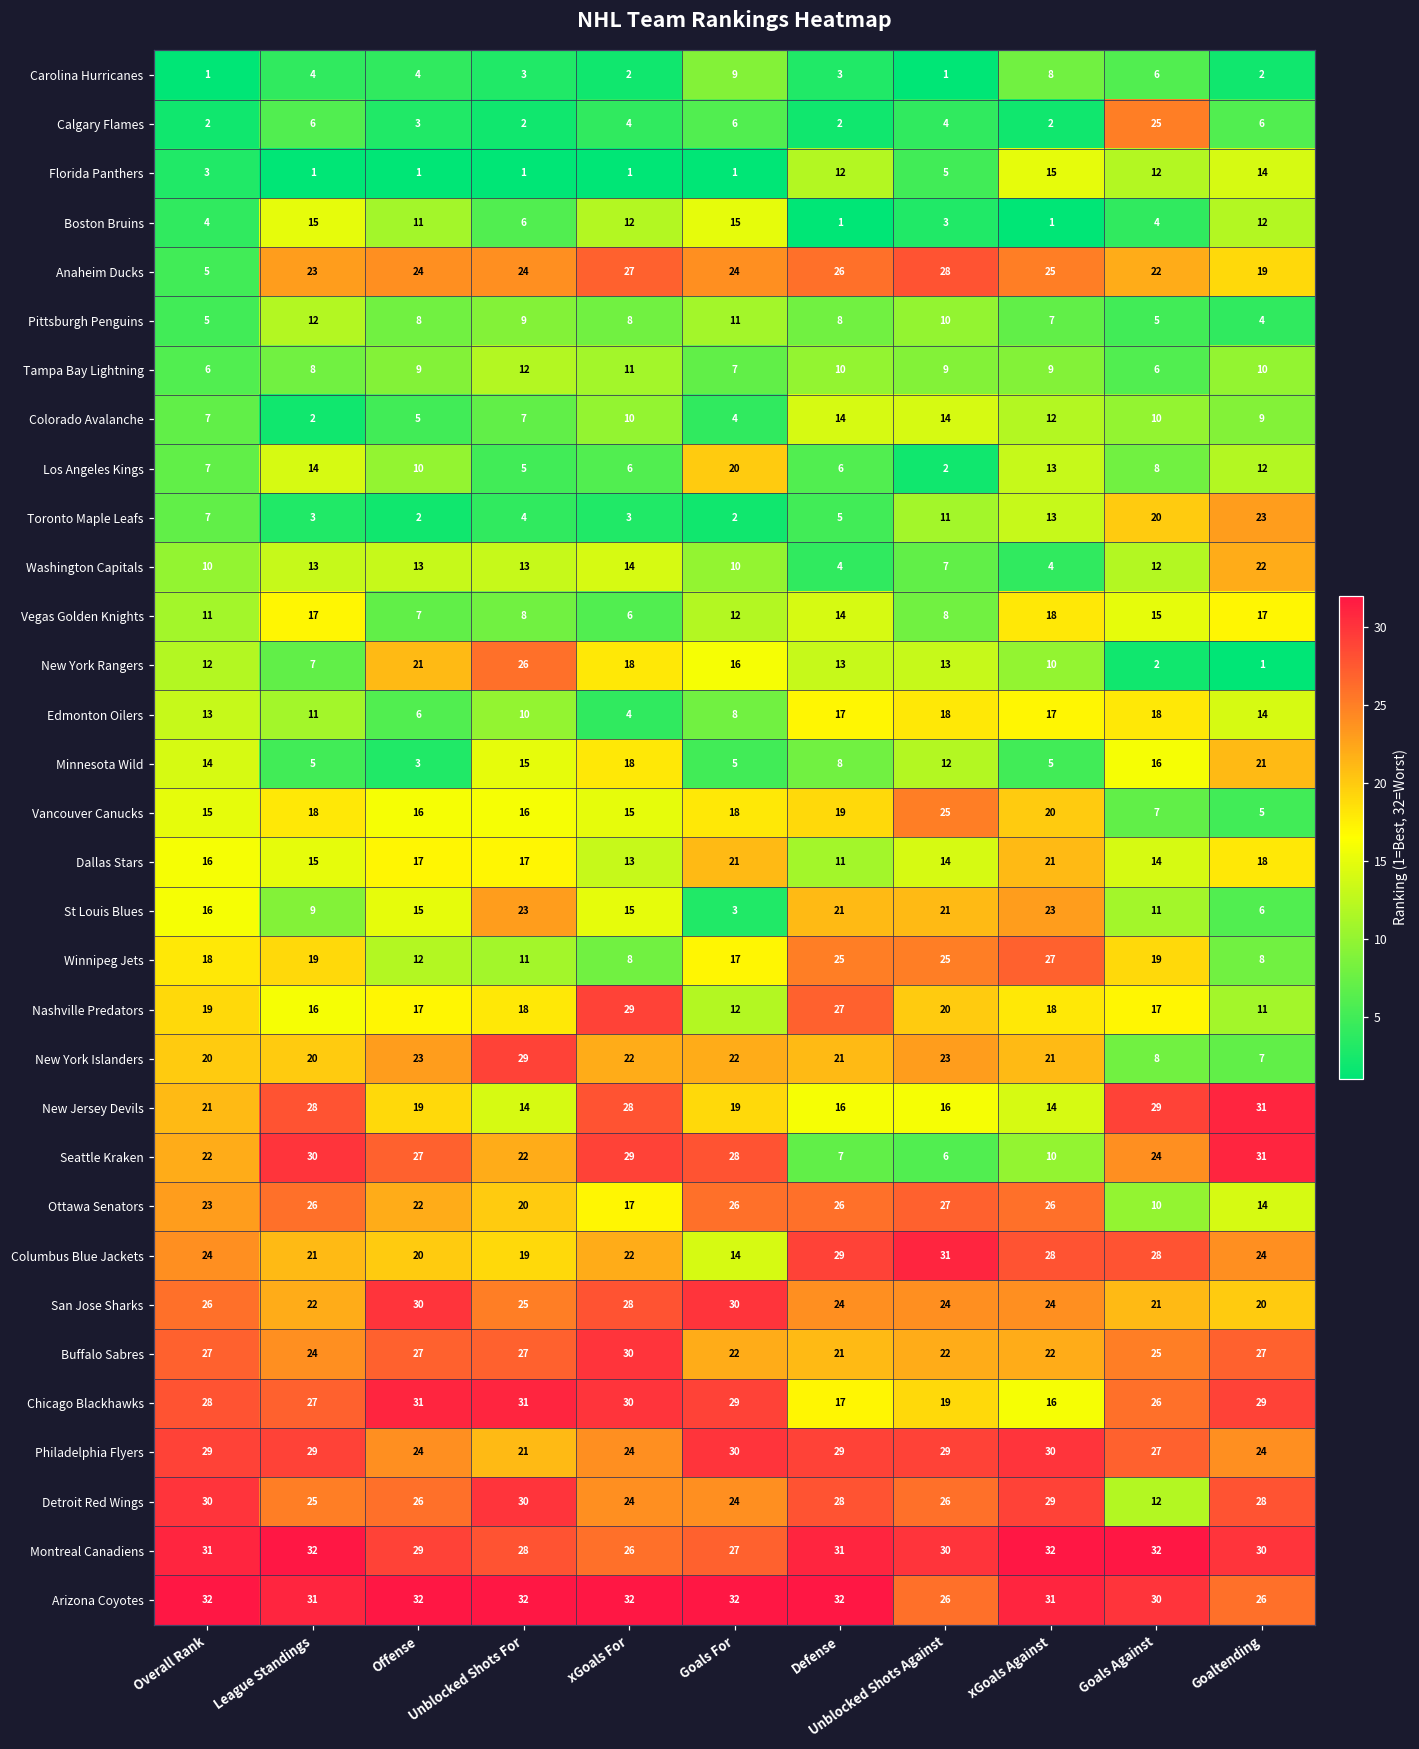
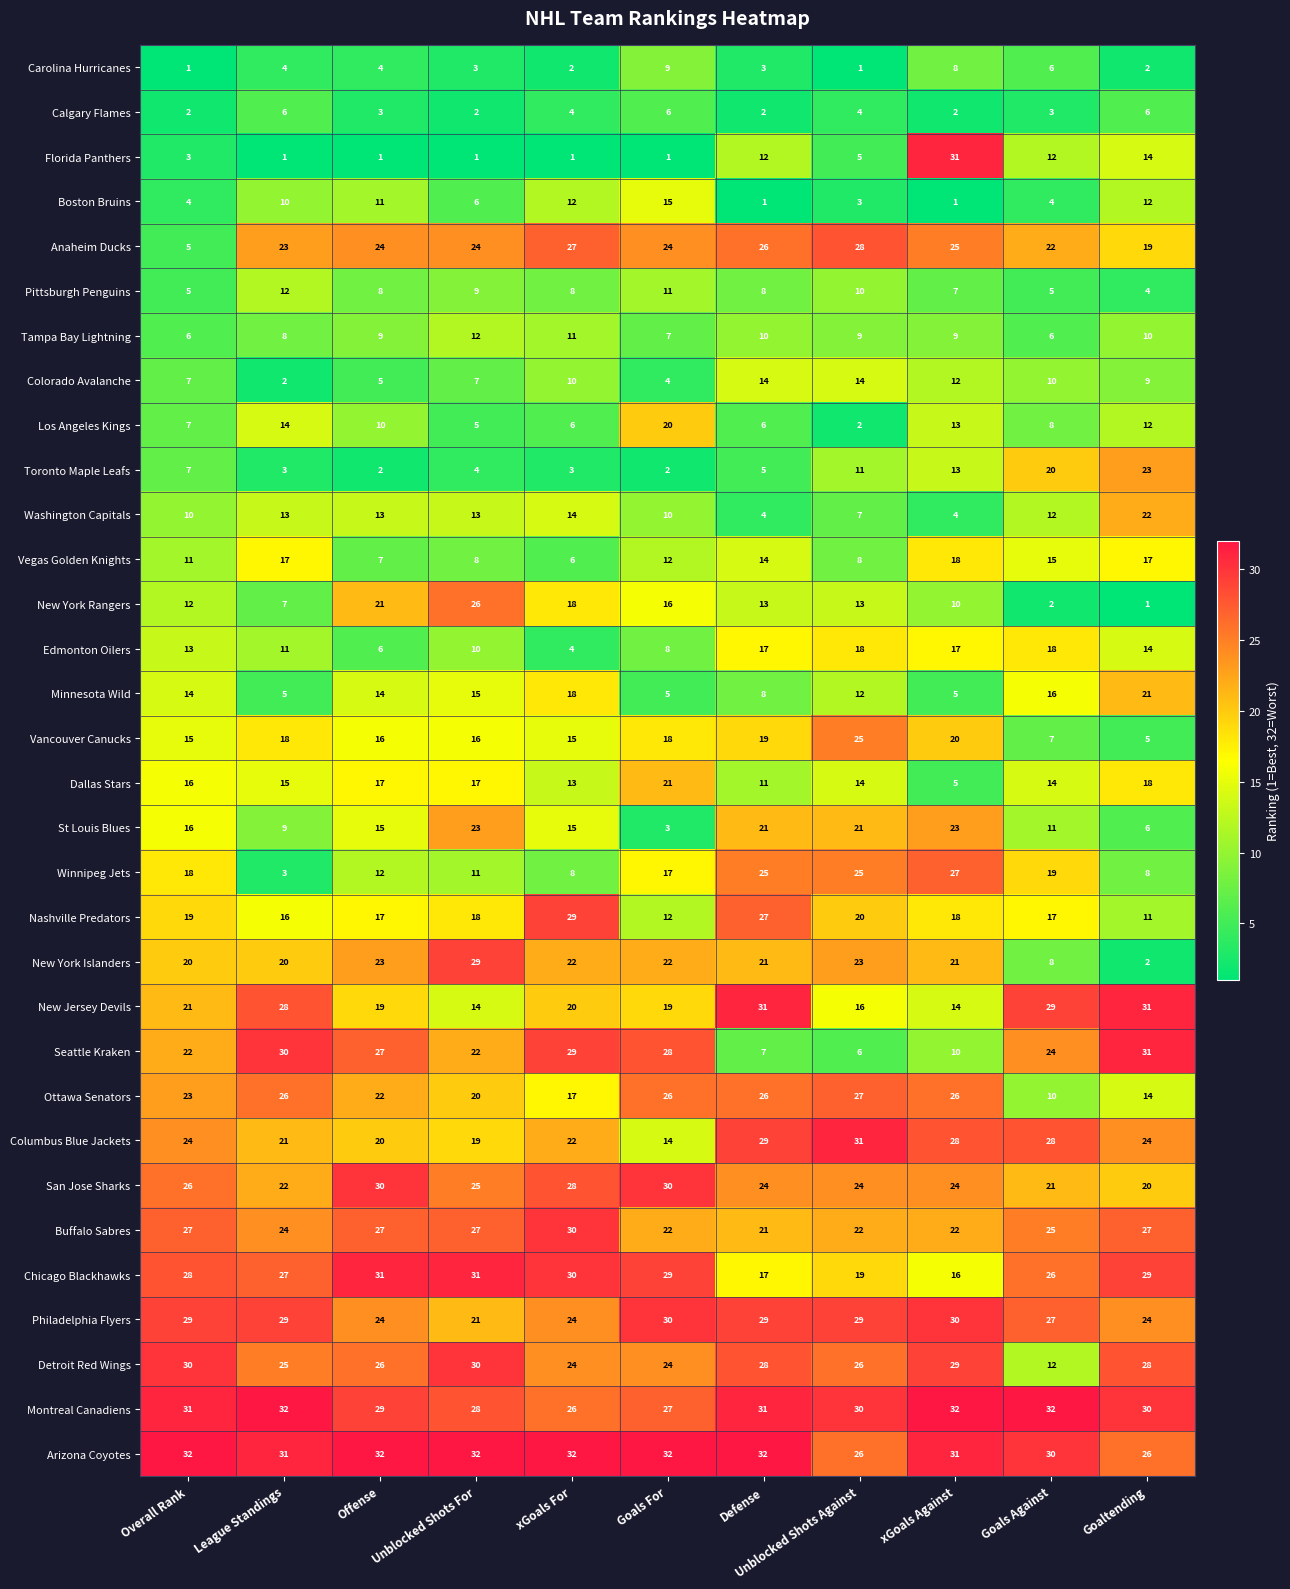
Calgary Flames, Goals Against: 25 -> 3
Florida Panthers, xGoals Against: 15 -> 31
Boston Bruins, League Standings: 15 -> 10
Minnesota Wild, Offense: 3 -> 14
Dallas Stars, xGoals Against: 21 -> 5
Winnipeg Jets, League Standings: 19 -> 3
New York Islanders, Goaltending: 7 -> 2
New Jersey Devils, xGoals For: 28 -> 20
New Jersey Devils, Defense: 16 -> 31
